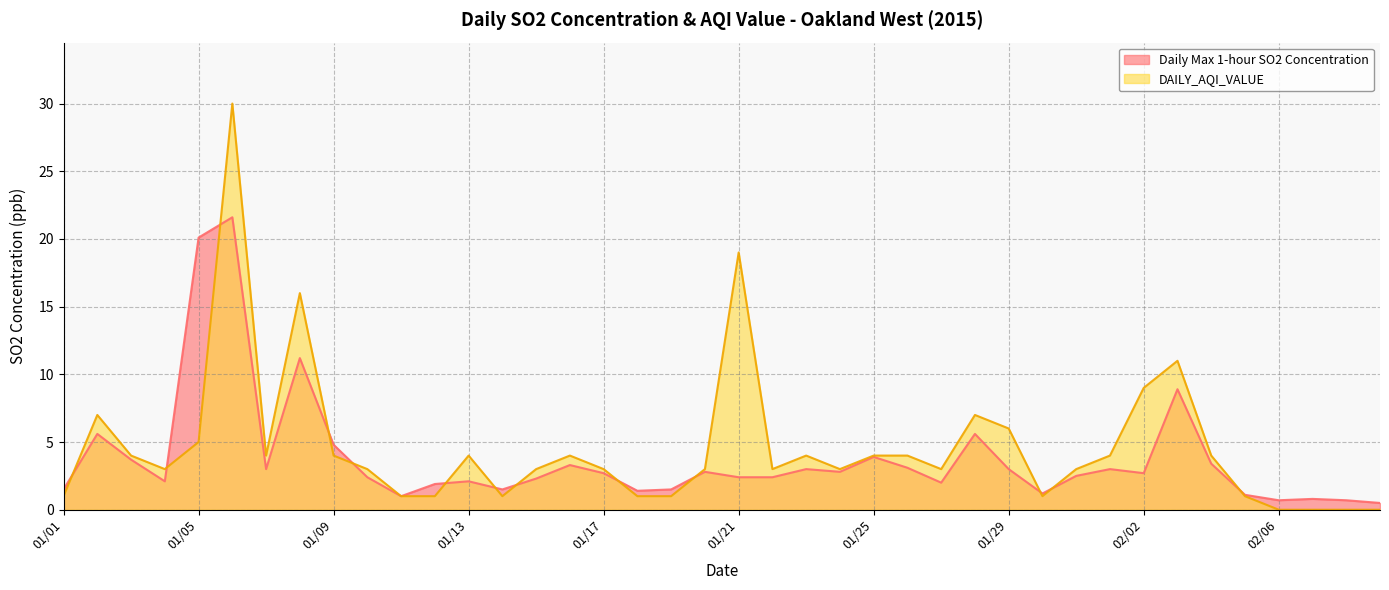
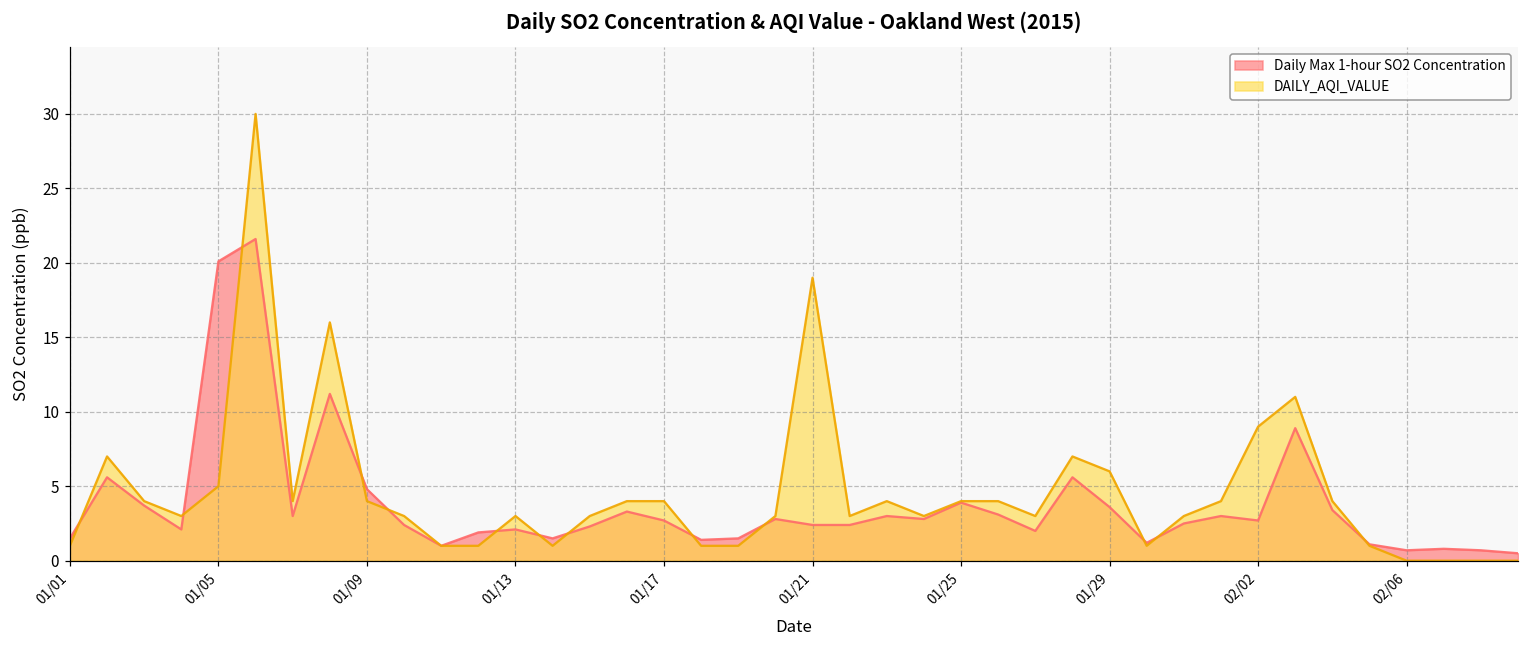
DAILY_AQI_VALUE, 01/13: 4 -> 3
DAILY_AQI_VALUE, 01/17: 3 -> 4
Daily Max 1-hour SO2 Concentration, 01/29: 3.0 -> 3.6
